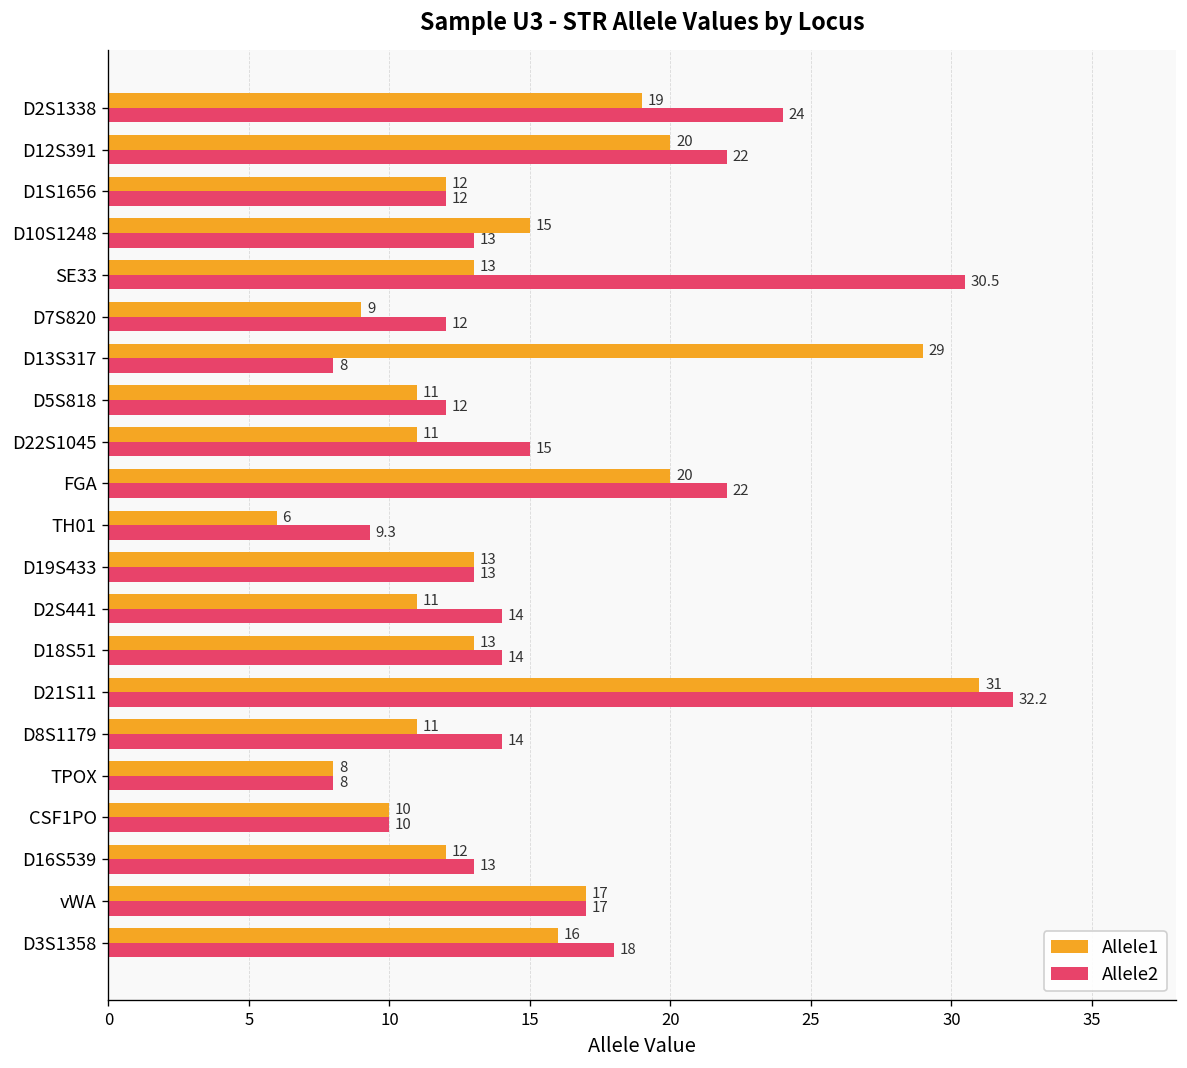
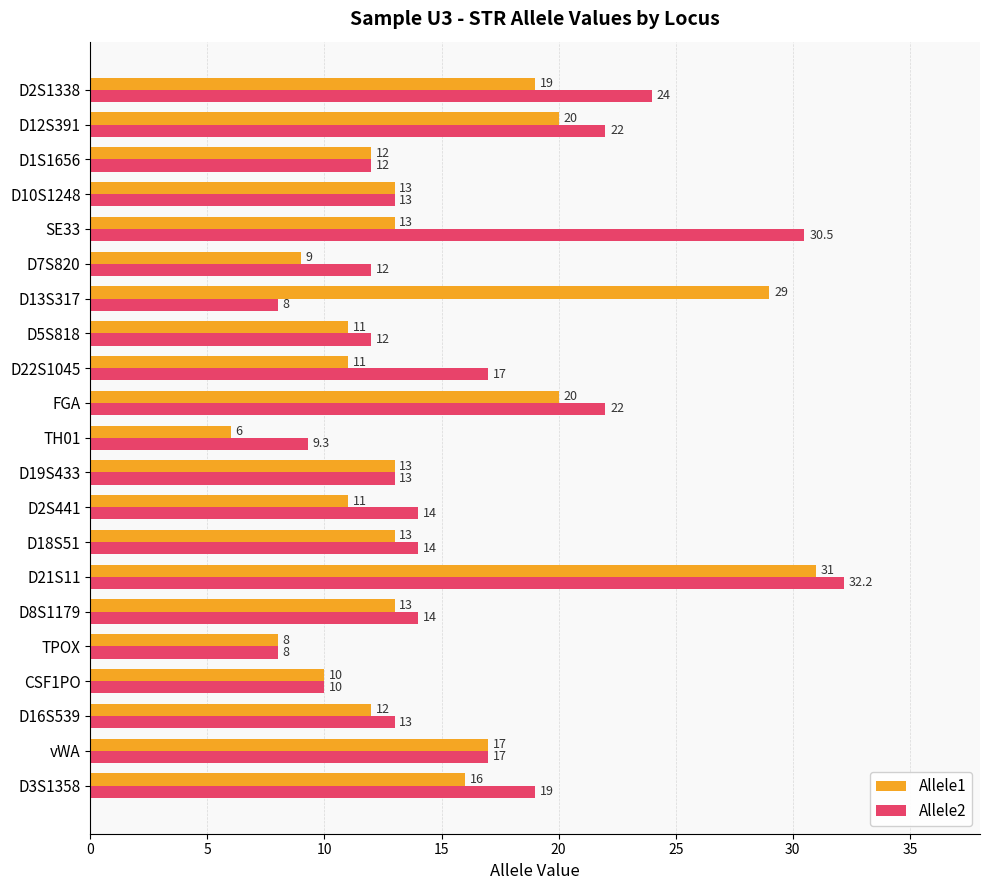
Allele1, D10S1248: 15 -> 13
Allele2, D22S1045: 15 -> 17
Allele1, D8S1179: 11 -> 13
Allele2, D3S1358: 18 -> 19
